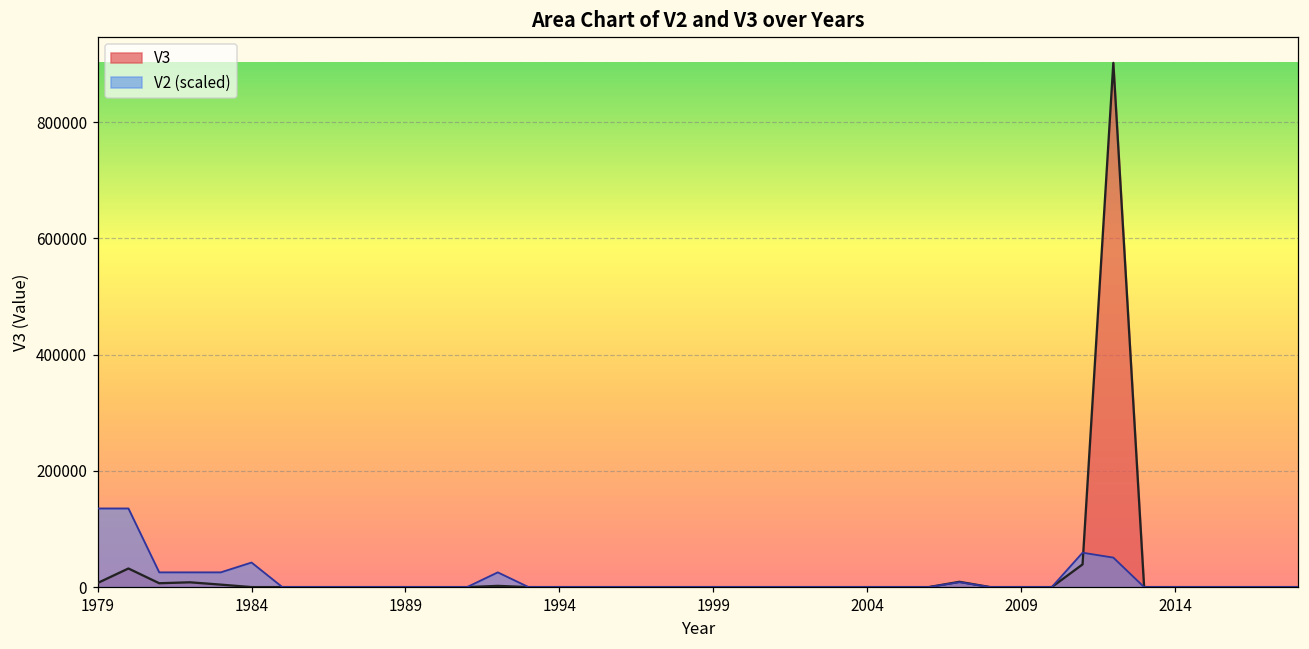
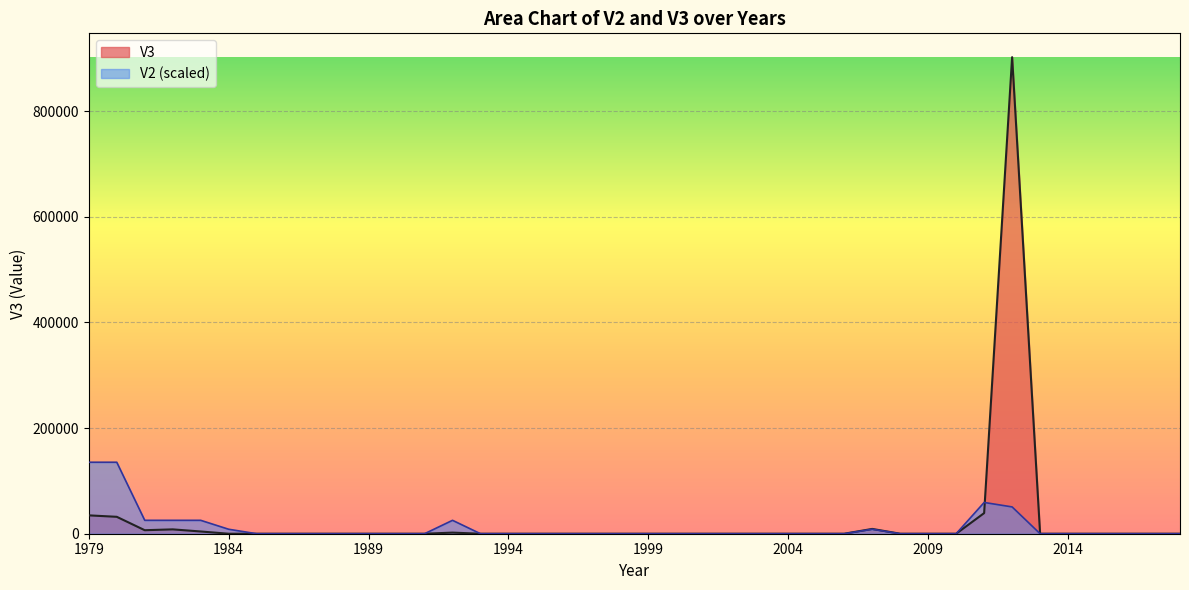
V3, 1979: 10000 -> 30000
V2 (scaled), 1984: 40000 -> 10000
